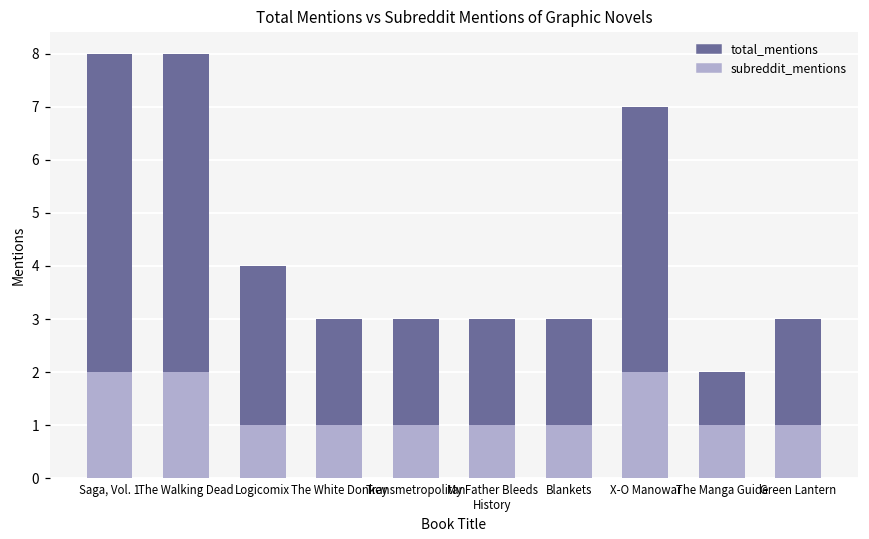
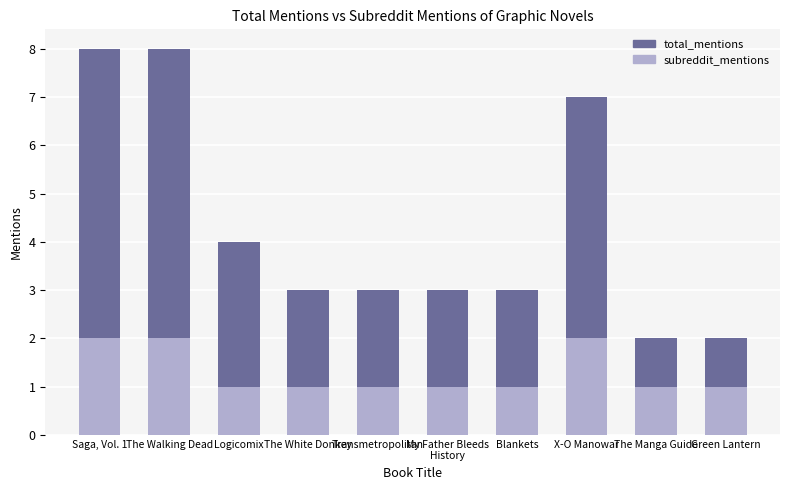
total_mentions, Green Lantern: 3 -> 2
